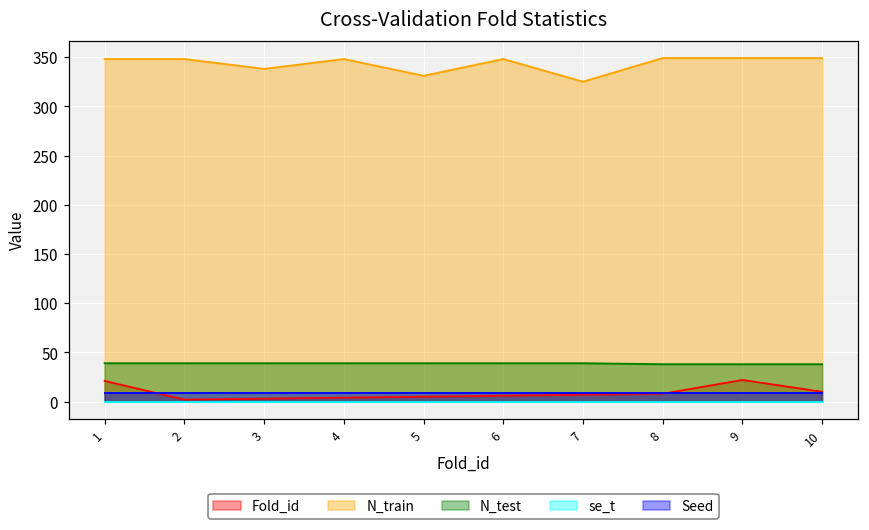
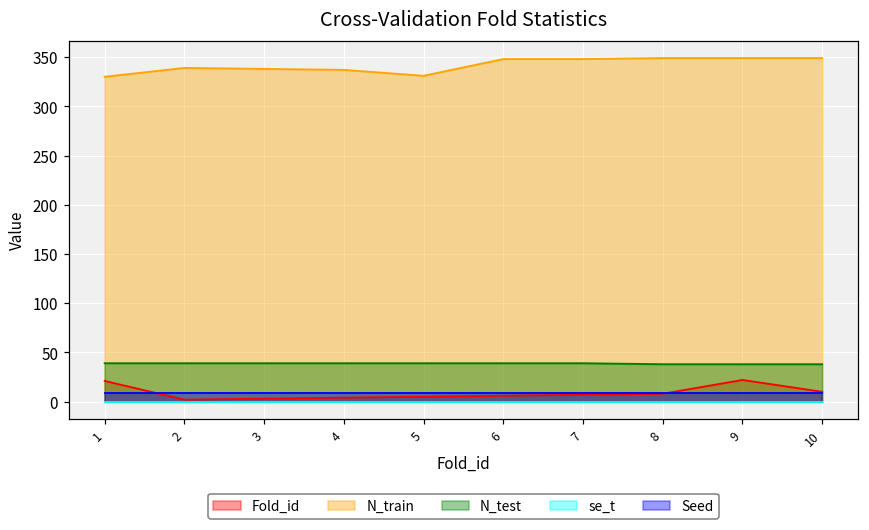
N_train, 1: 350 -> 330
N_train, 2: 350 -> 340
N_train, 4: 350 -> 340
N_train, 7: 330 -> 350
